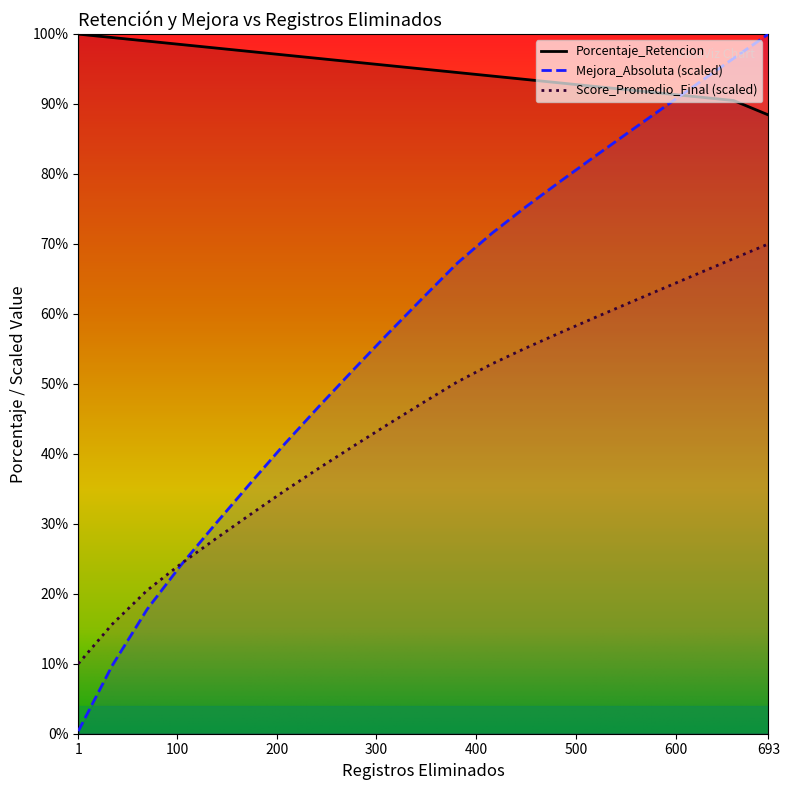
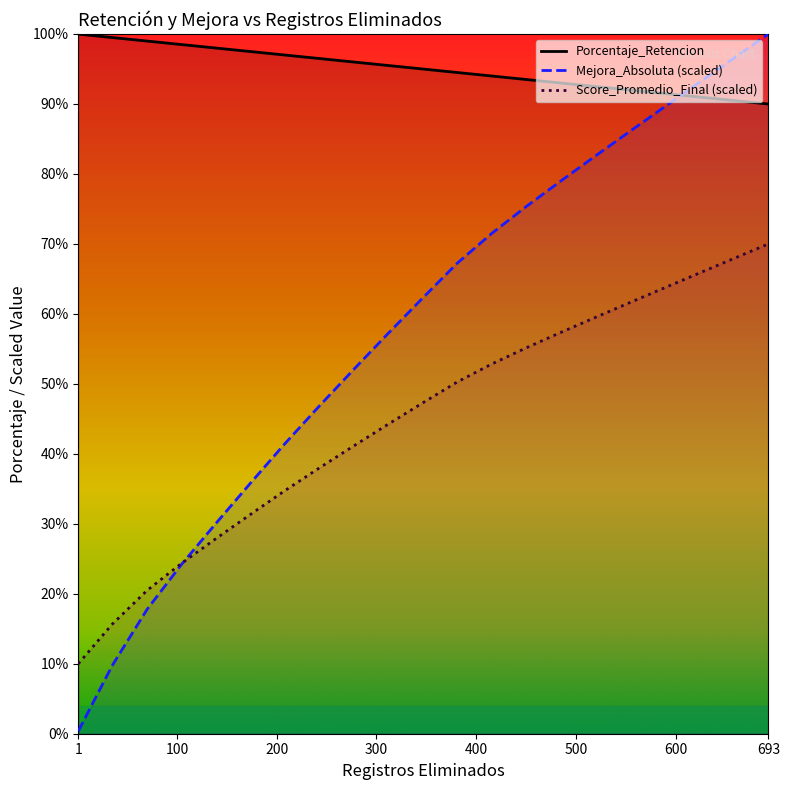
Porcentaje_Retencion, 693: 88% -> 90%
